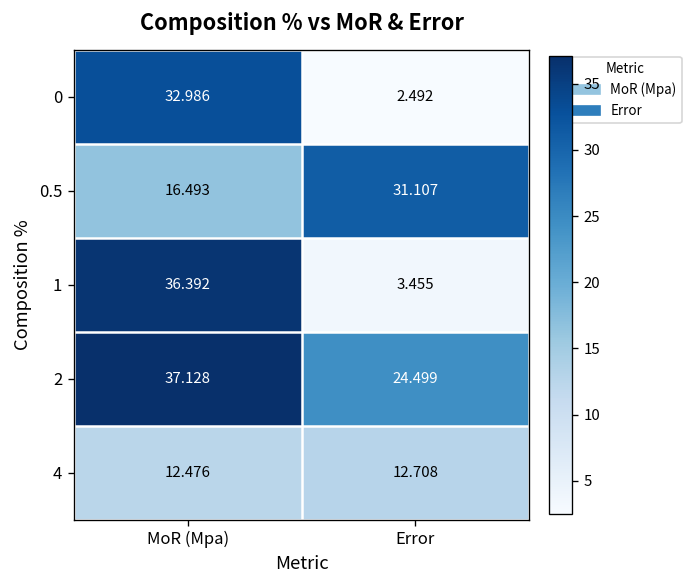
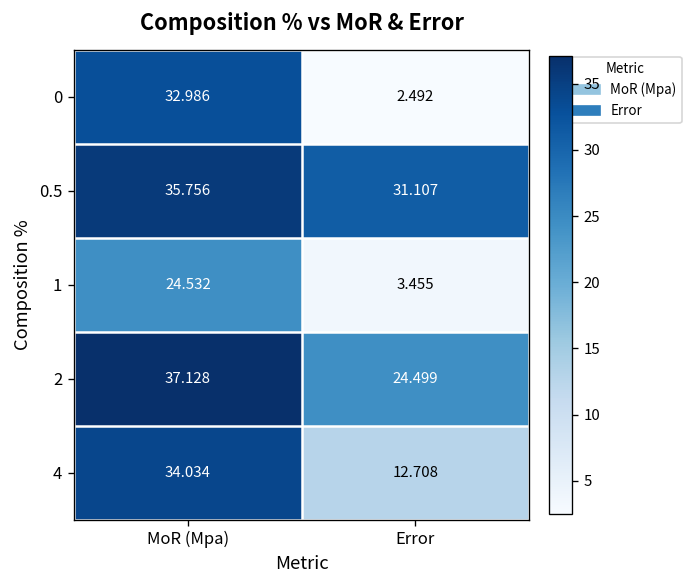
0.5, MoR (Mpa): 16.493 -> 35.756
1, MoR (Mpa): 36.392 -> 24.532
4, MoR (Mpa): 12.476 -> 34.034
